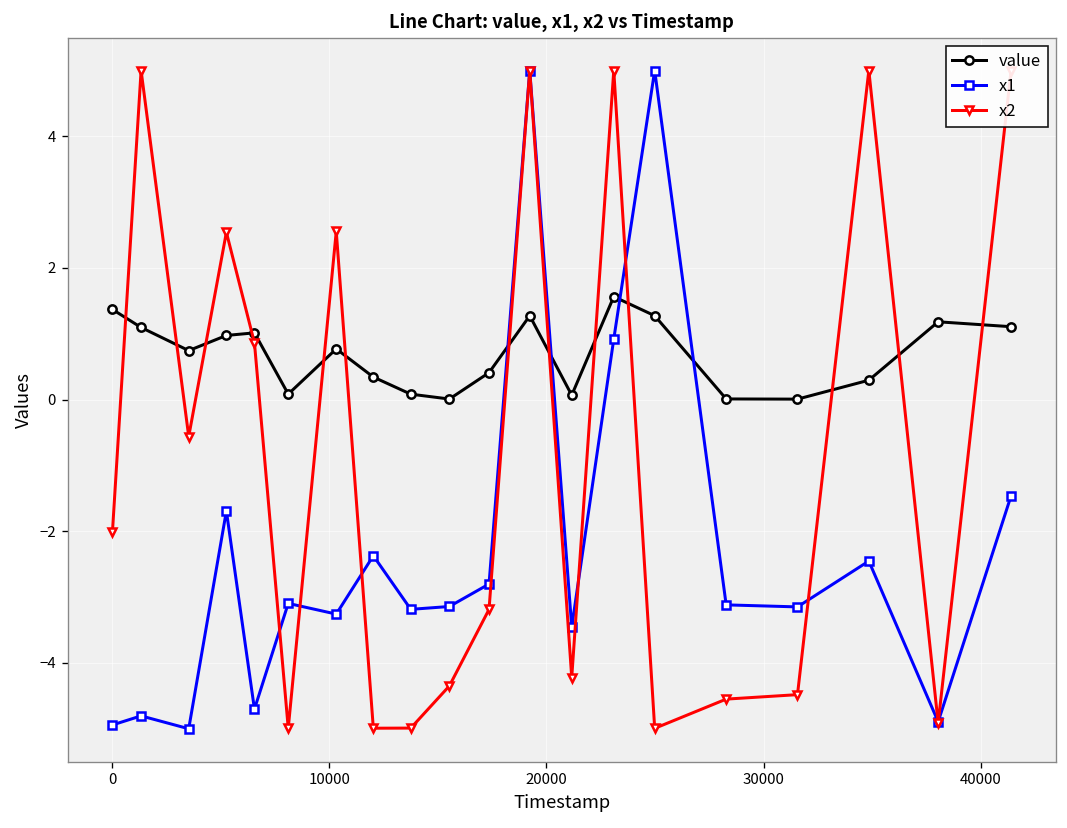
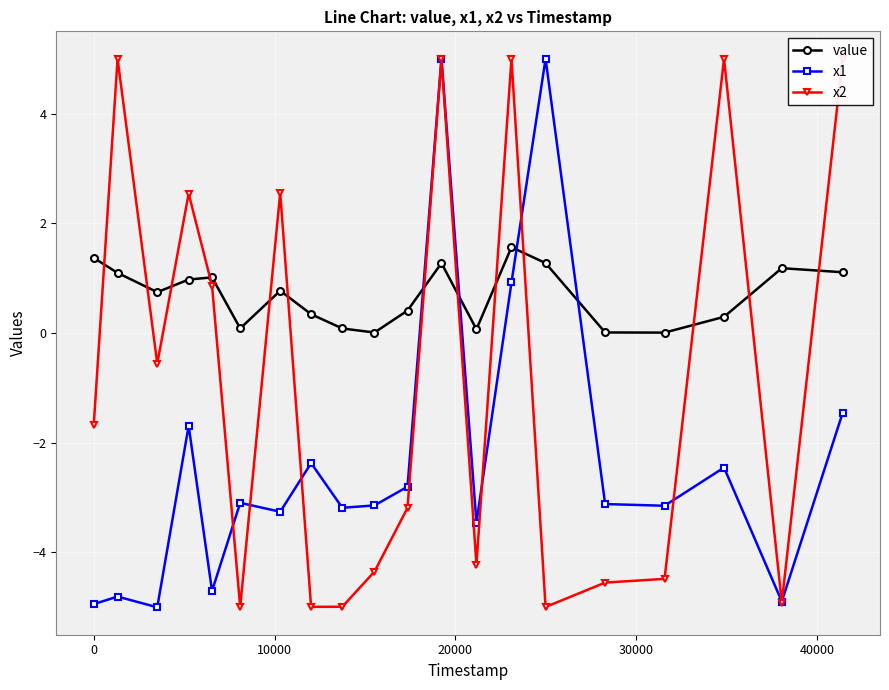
x2, 0: -2.0 -> -1.7
